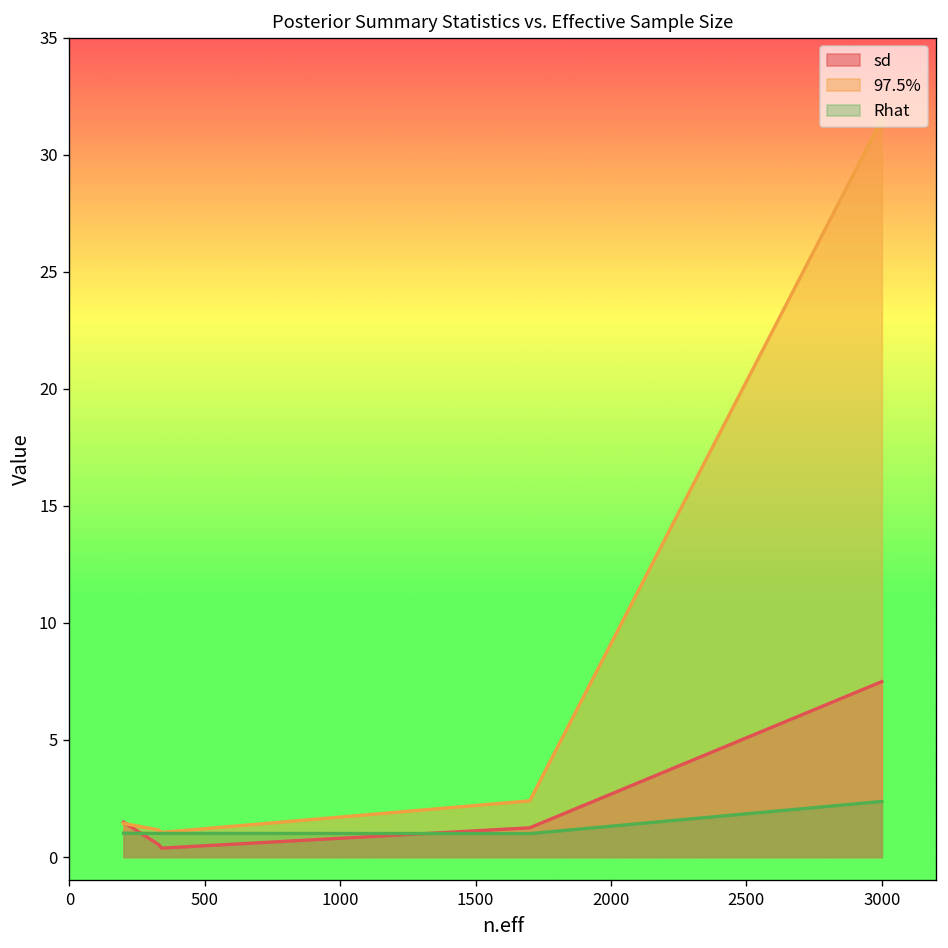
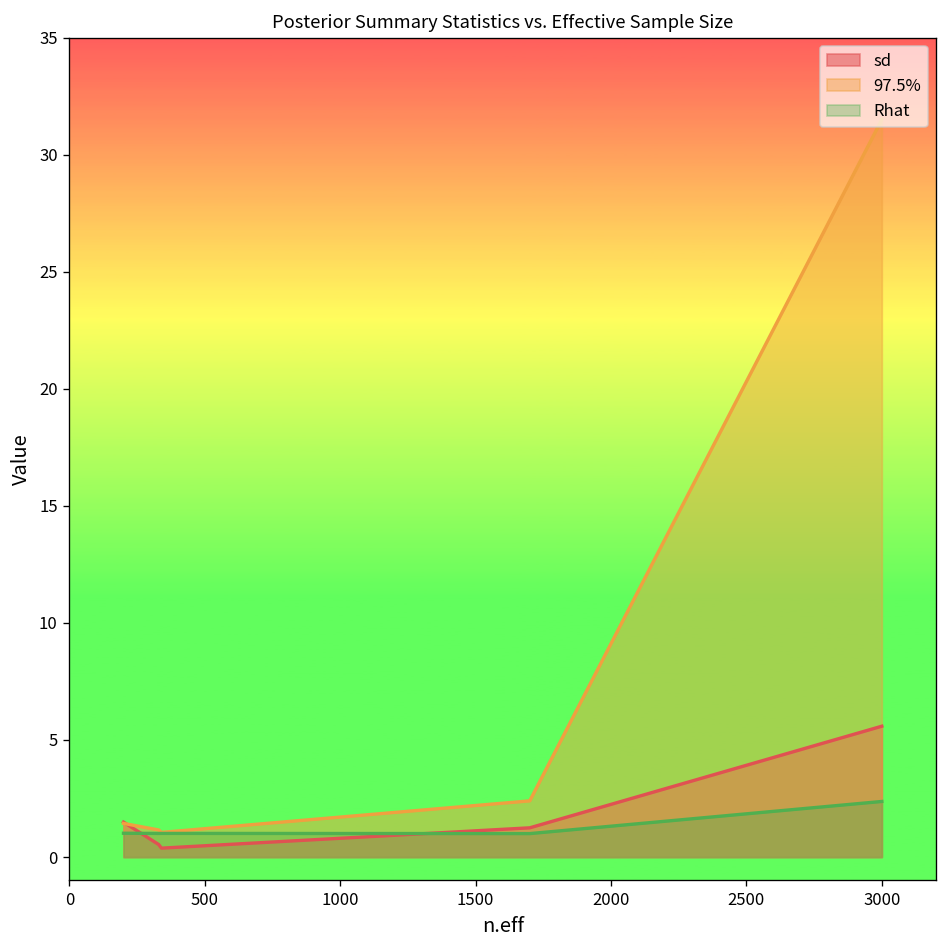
sd, 3000: 7.5 -> 5.6
